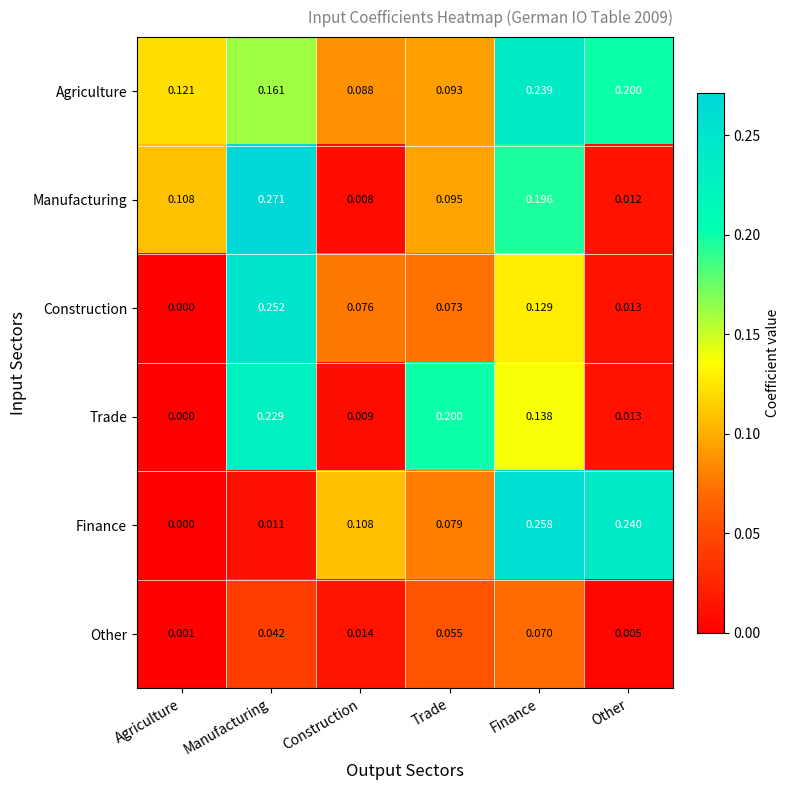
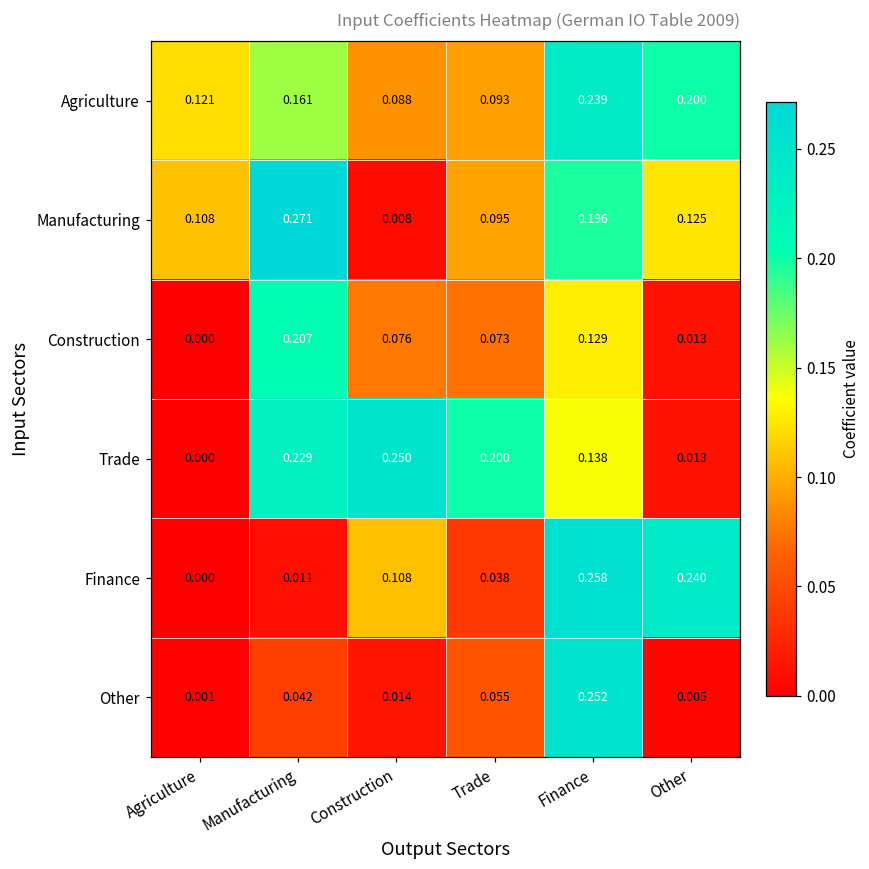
Manufacturing, Other: 0.012 -> 0.125
Construction, Manufacturing: 0.252 -> 0.207
Trade, Construction: 0.009 -> 0.250
Finance, Trade: 0.079 -> 0.038
Other, Finance: 0.070 -> 0.252
